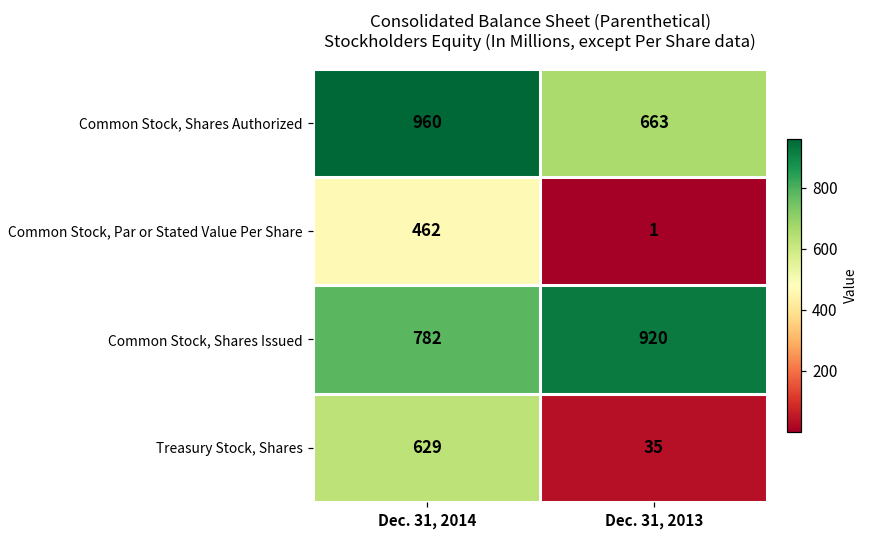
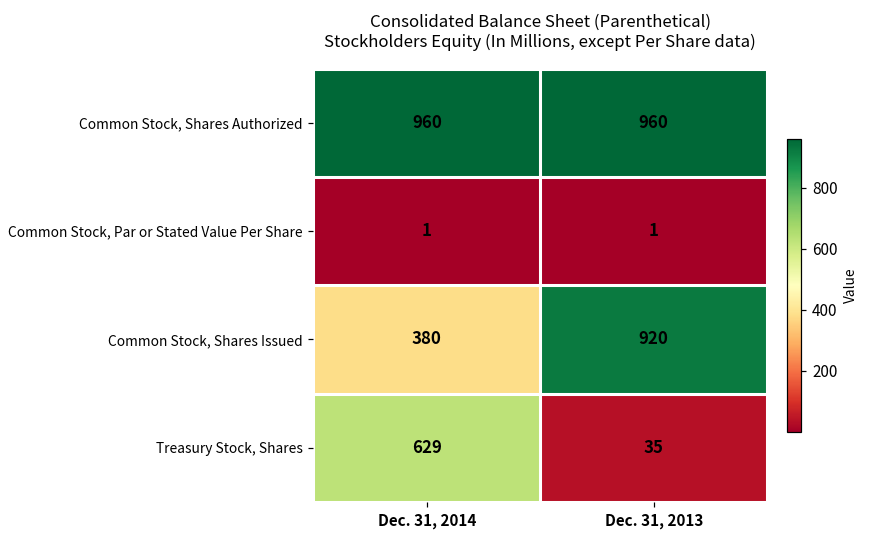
Common Stock, Shares Authorized, Dec. 31, 2013: 663 -> 960
Common Stock, Par or Stated Value Per Share, Dec. 31, 2014: 462 -> 1
Common Stock, Shares Issued, Dec. 31, 2014: 782 -> 380
